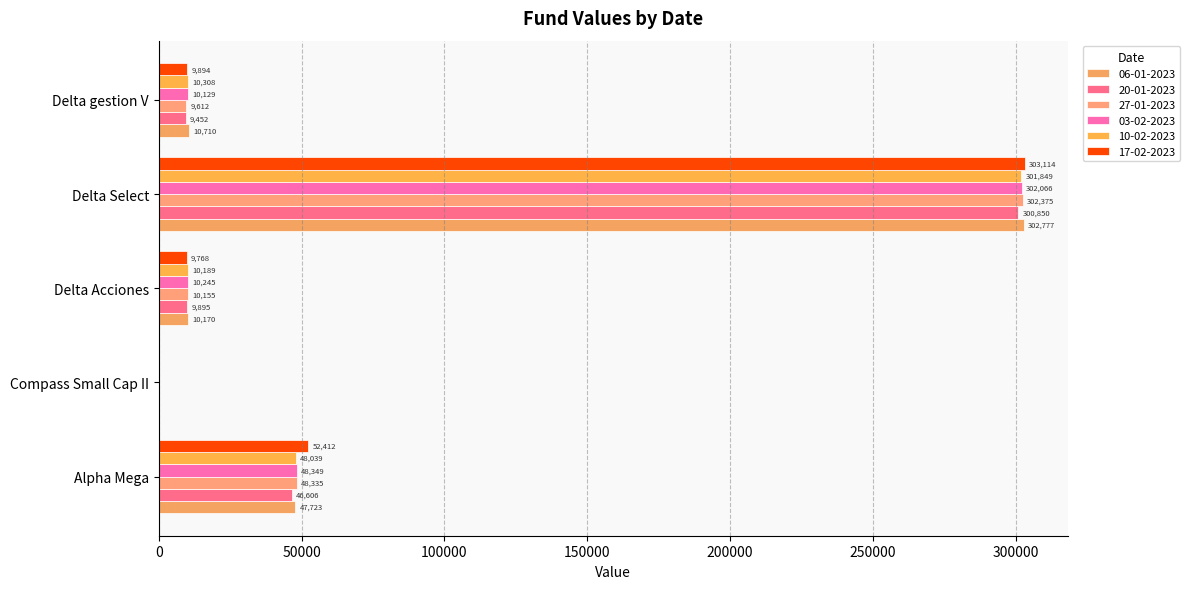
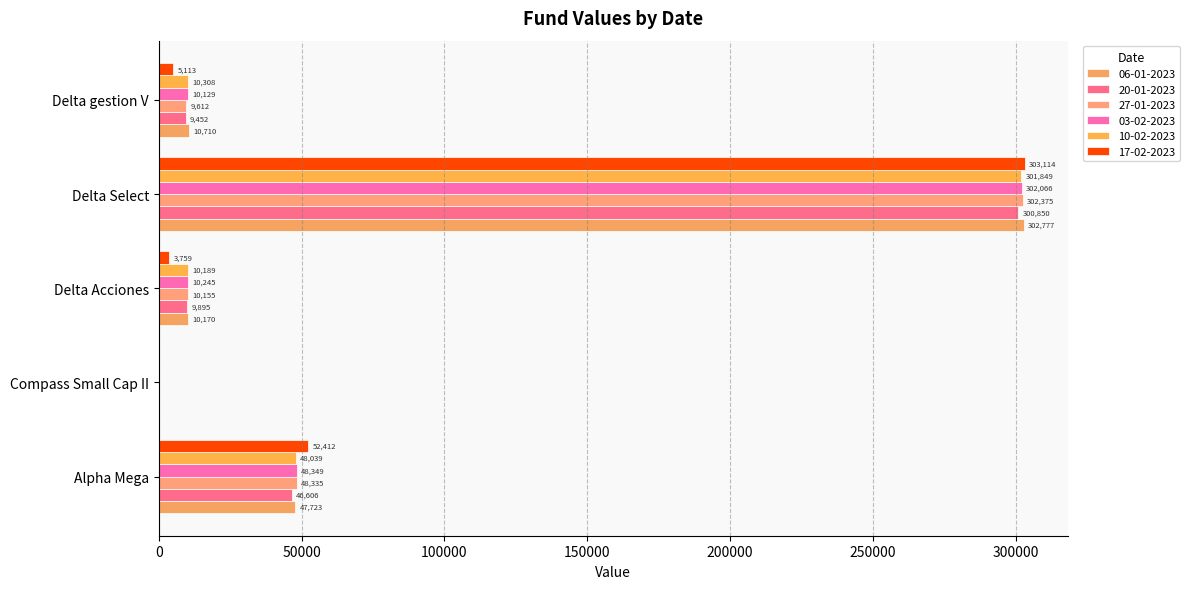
17-02-2023, Delta gestion V: 9,894 -> 5,113
17-02-2023, Delta Acciones: 9,768 -> 3,759
